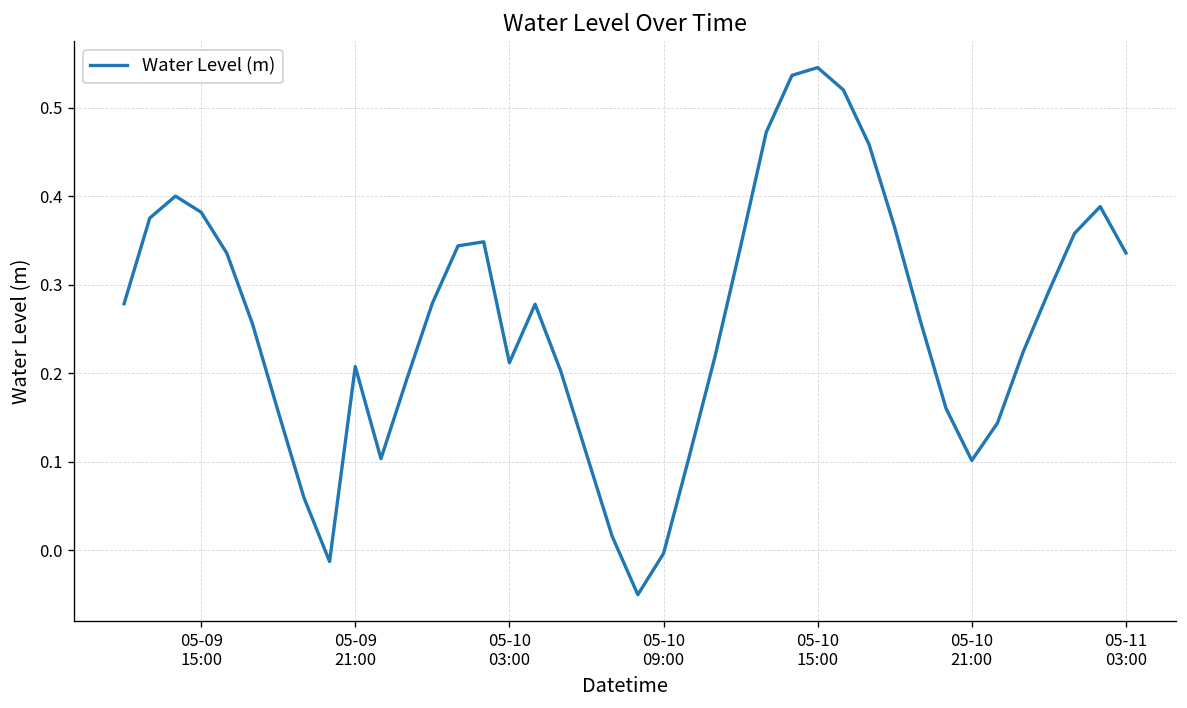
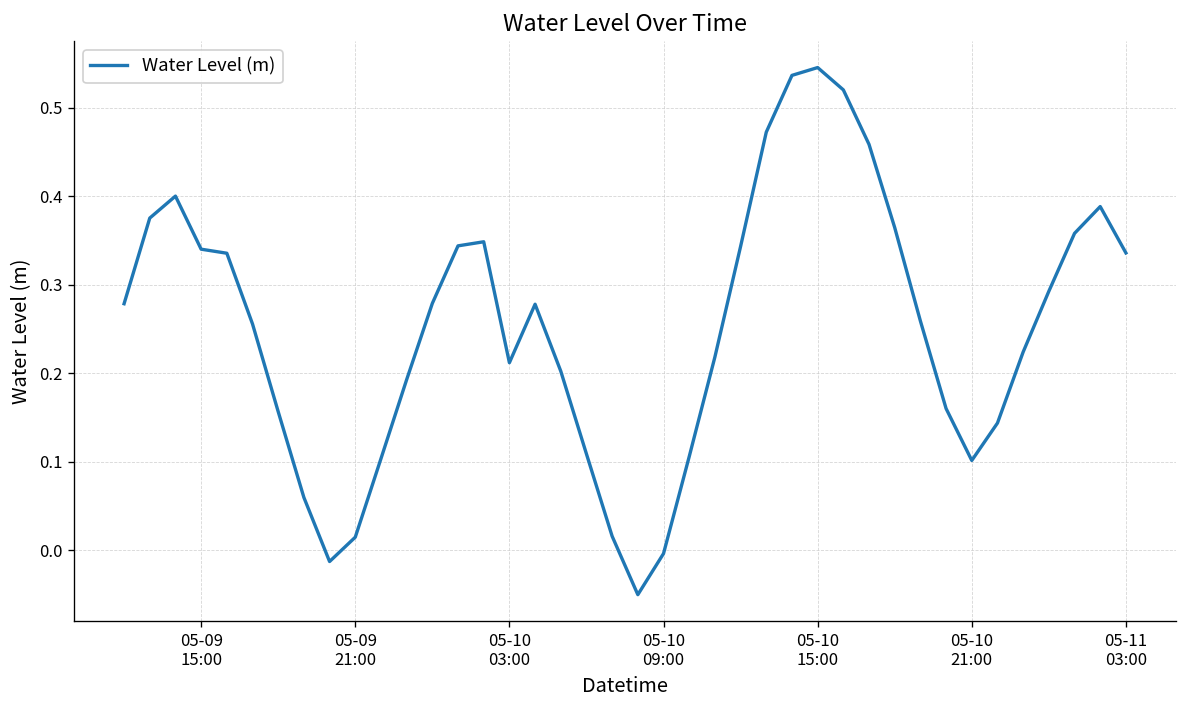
05-09 15:00: 0.38 -> 0.34
05-09 21:00: 0.21 -> 0.01
